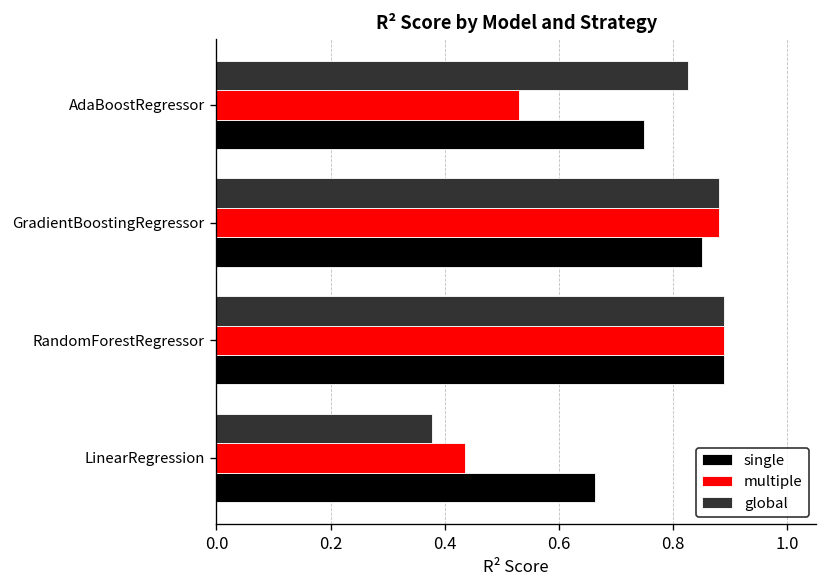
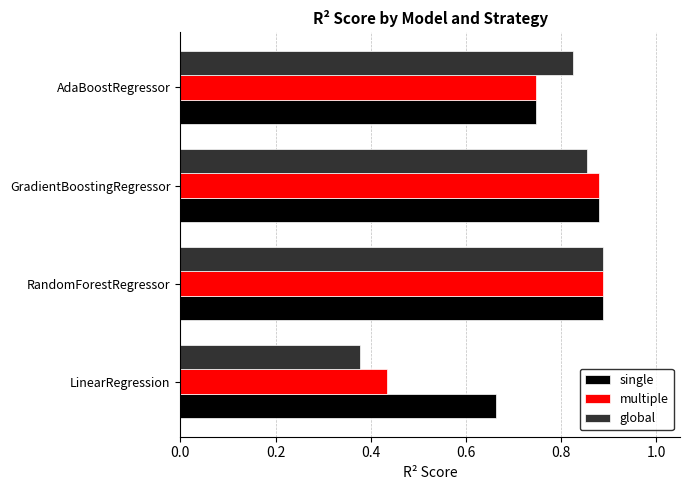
multiple, AdaBoostRegressor: 0.53 -> 0.75
global, GradientBoostingRegressor: 0.88 -> 0.86
single, GradientBoostingRegressor: 0.85 -> 0.88
